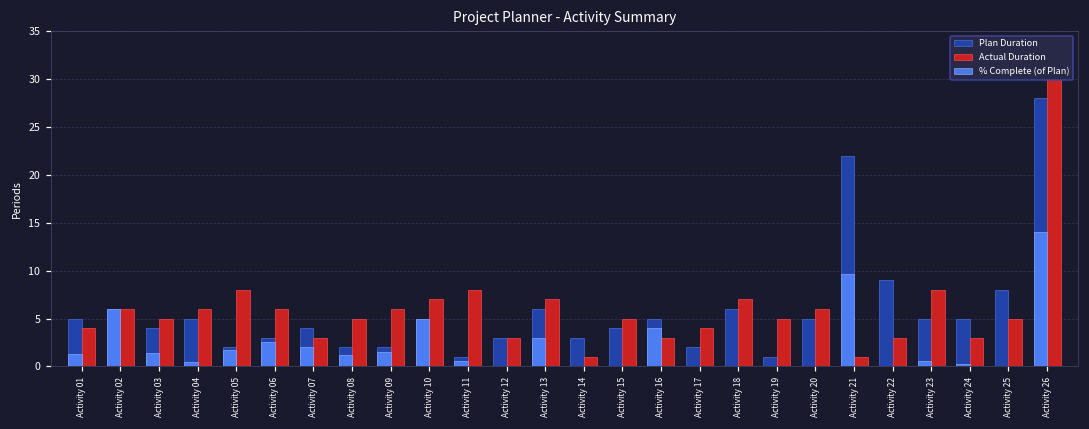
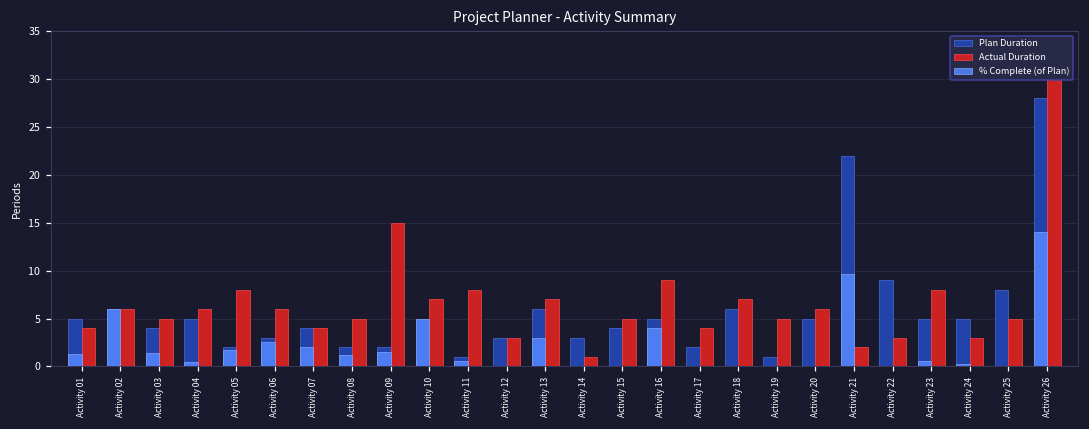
Actual Duration, Activity 07: 3 -> 4
Actual Duration, Activity 09: 6 -> 15
Actual Duration, Activity 16: 3 -> 9
Actual Duration, Activity 21: 1 -> 2
